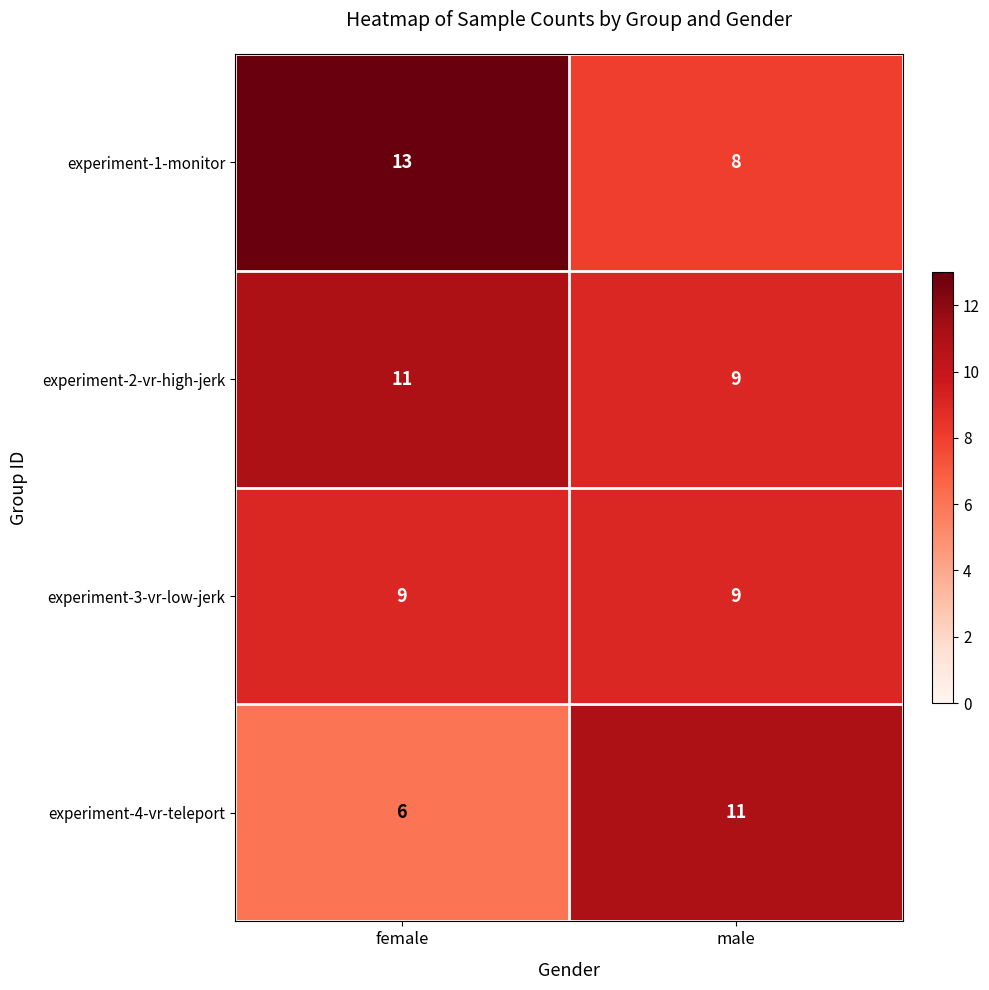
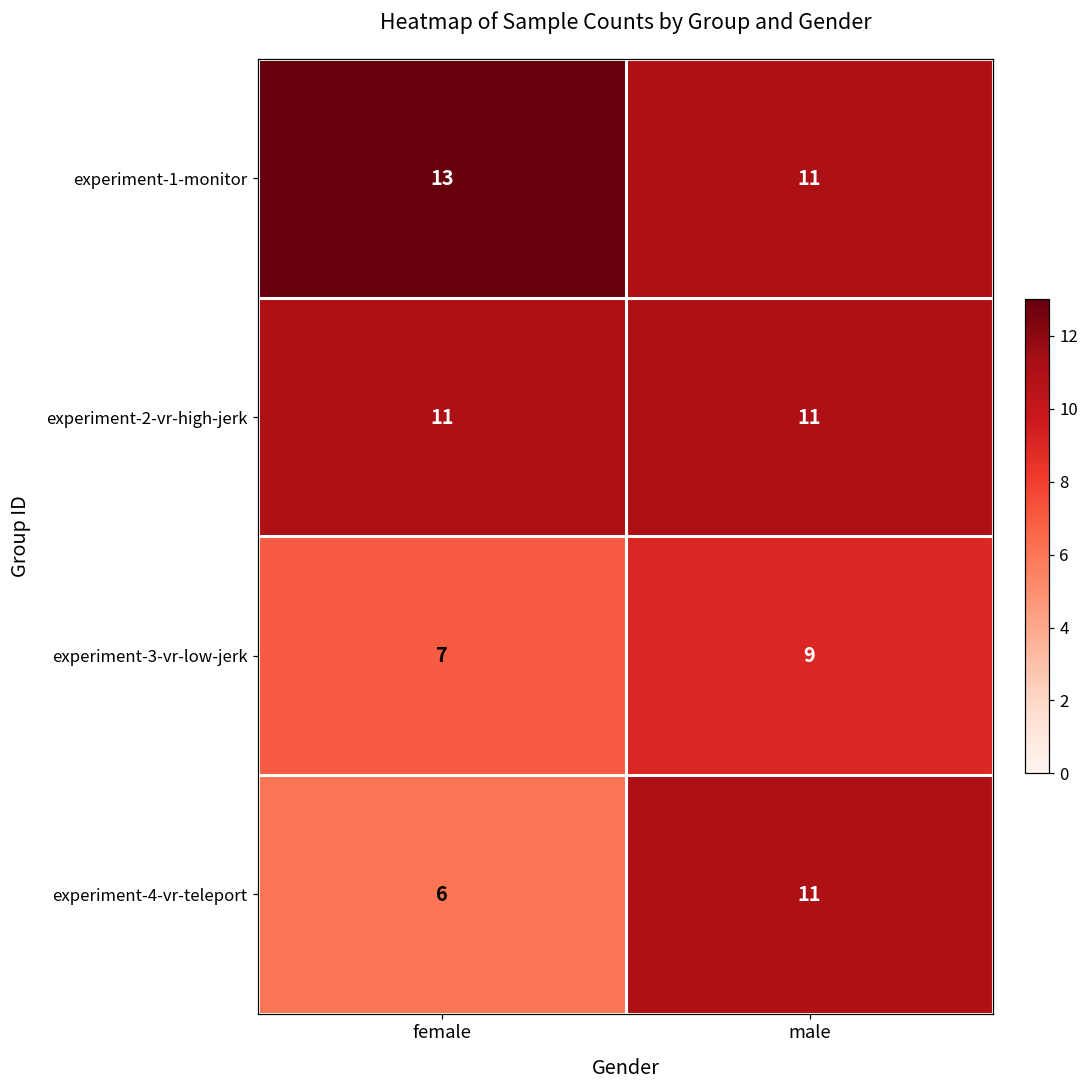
experiment-1-monitor, male: 8 -> 11
experiment-2-vr-high-jerk, male: 9 -> 11
experiment-3-vr-low-jerk, female: 9 -> 7
